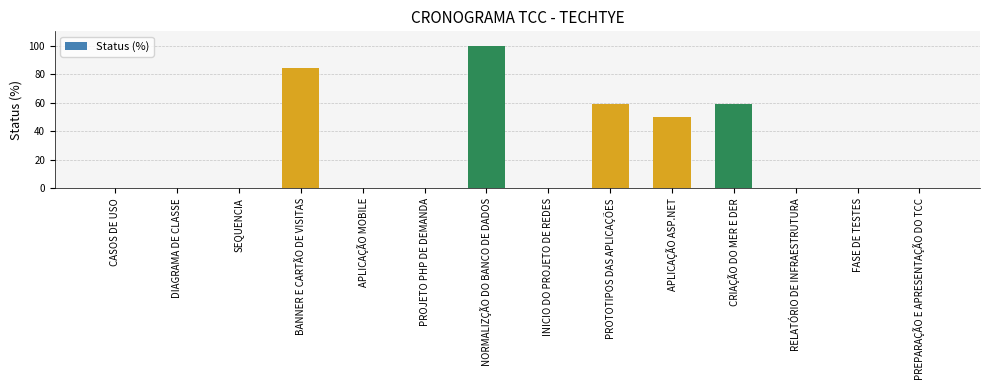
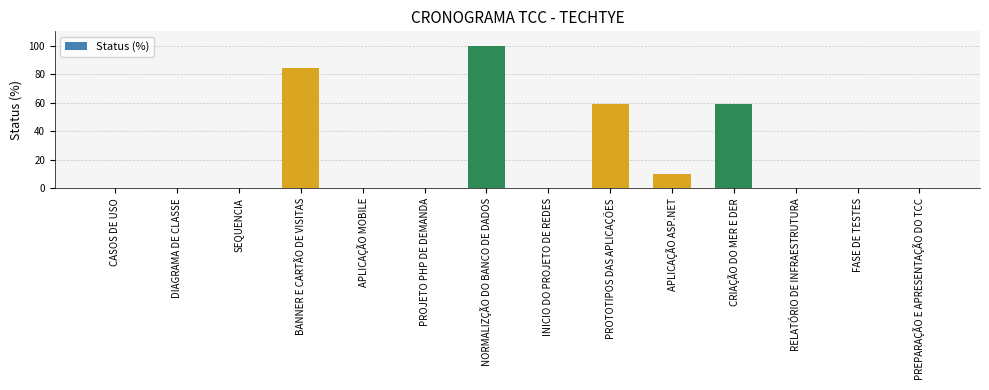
APLICAÇÃO ASP.NET: 50 -> 10
